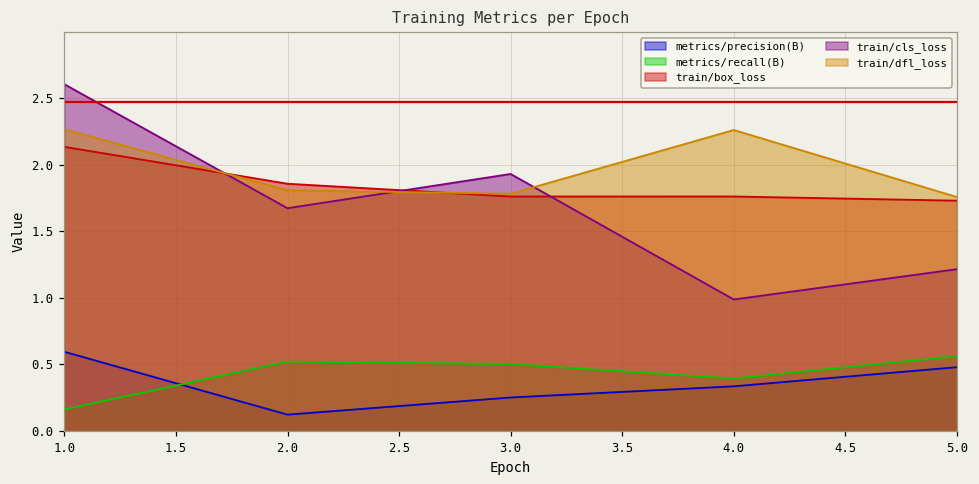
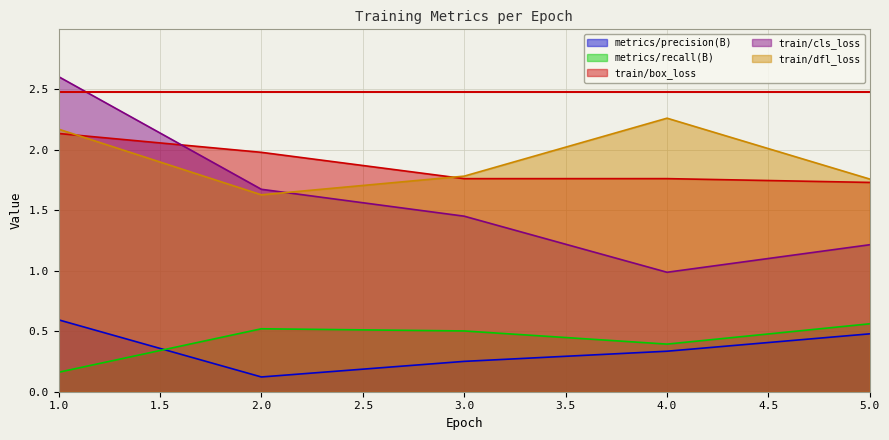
train/dfl_loss, 1.0: 2.27 -> 2.17
train/box_loss, 2.0: 1.86 -> 1.98
train/dfl_loss, 2.0: 1.81 -> 1.63
train/cls_loss, 3.0: 1.93 -> 1.45
